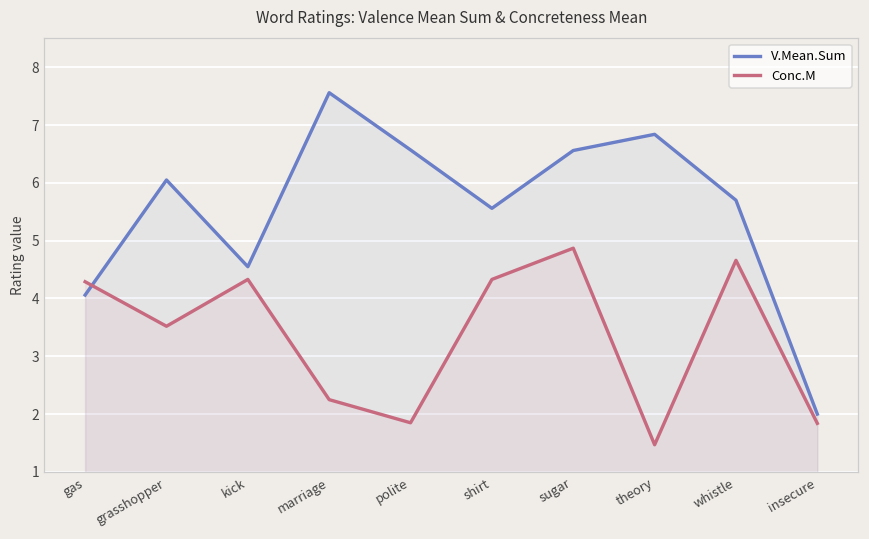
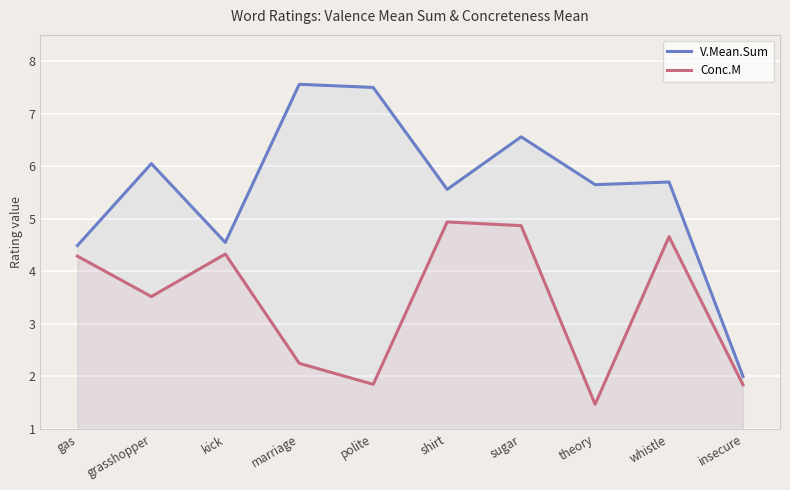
V.Mean.Sum, gas: 4.1 -> 4.5
V.Mean.Sum, polite: 6.6 -> 7.5
Conc.M, shirt: 4.3 -> 4.9
V.Mean.Sum, theory: 6.8 -> 5.7
